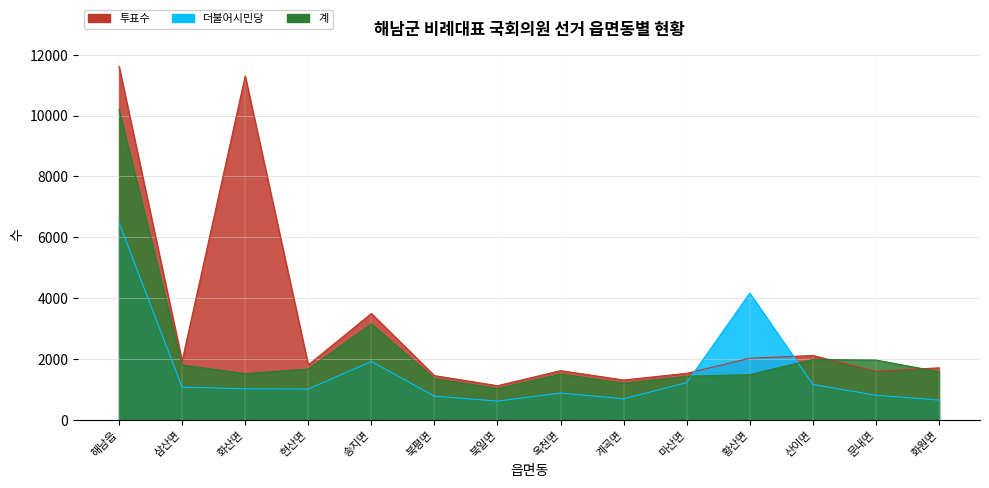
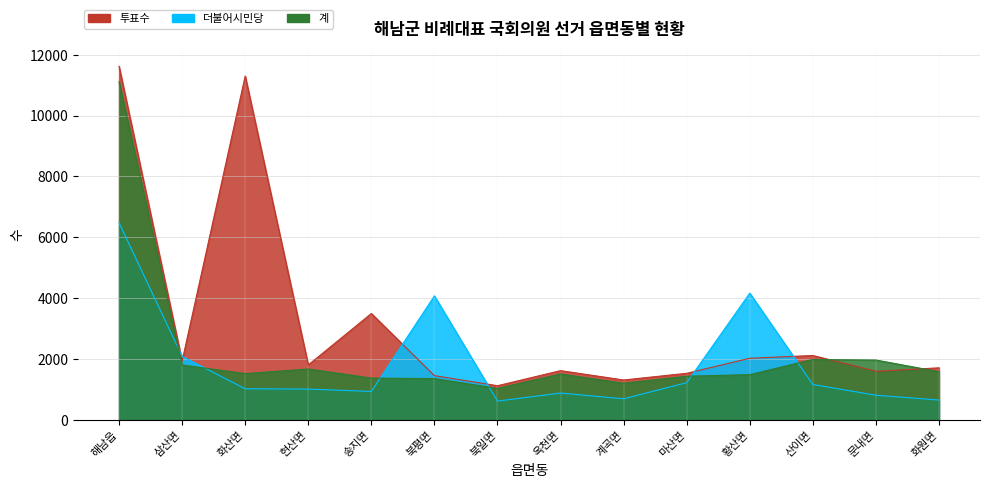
계, 해남읍: 10200 -> 11100
더불어시민당, 삼산면: 1100 -> 2100
더불어시민당, 송지면: 1900 -> 900
계, 송지면: 3200 -> 1400
더불어시민당, 북평면: 800 -> 4100
